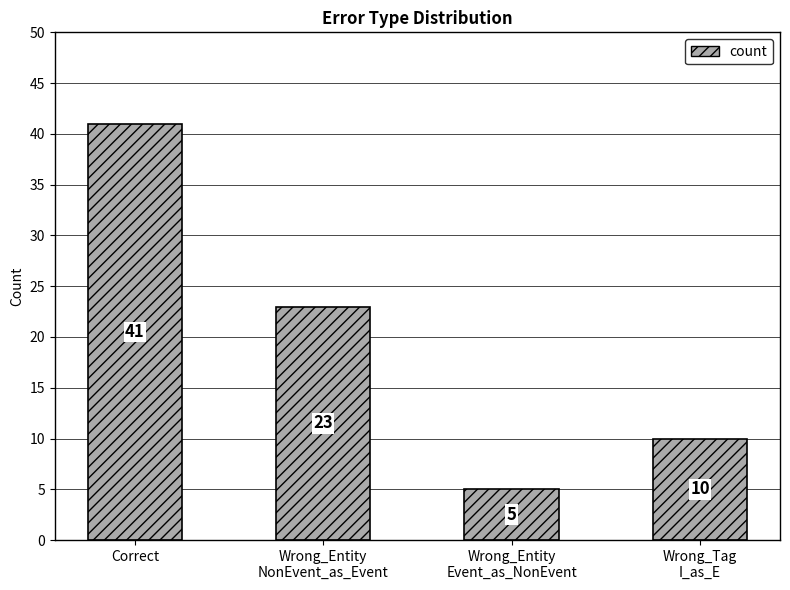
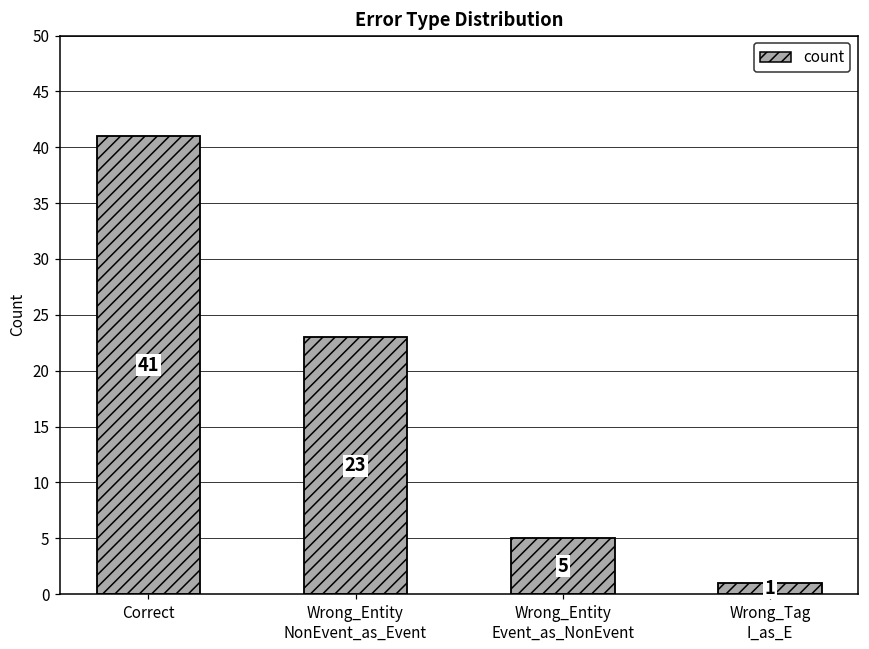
Wrong_Tag I_as_E: 10 -> 1
